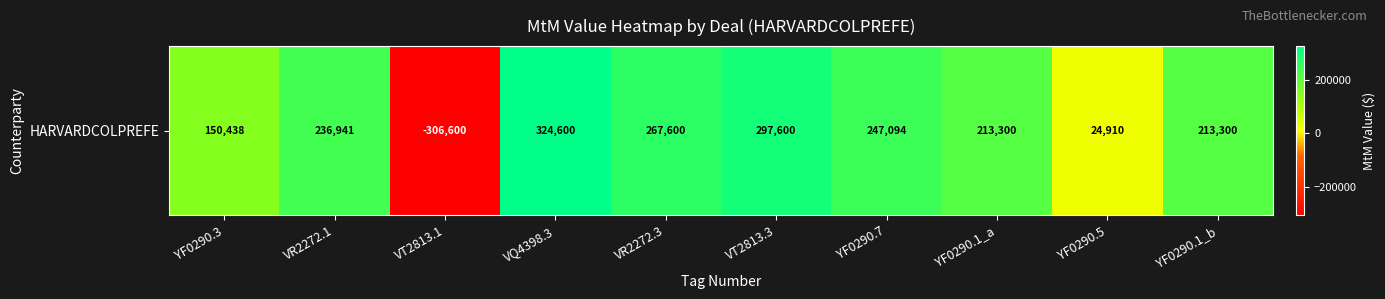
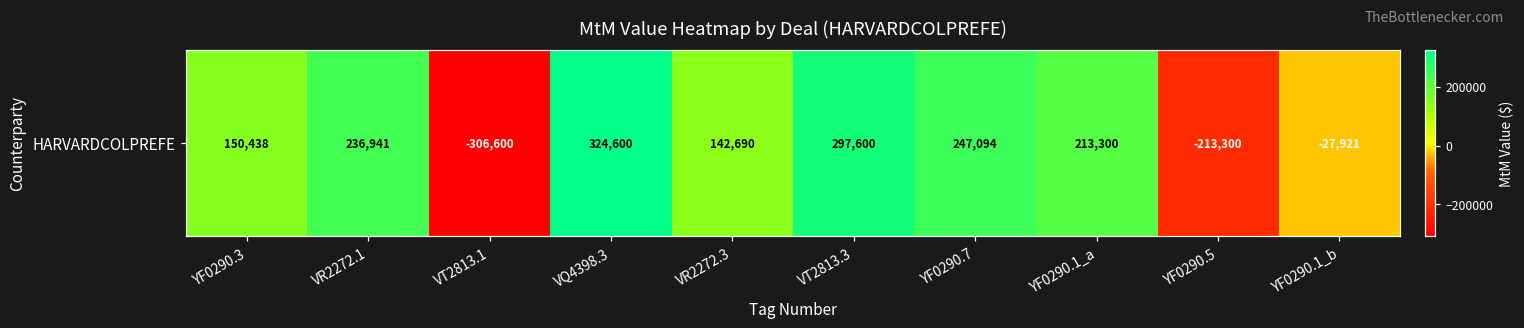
HARVARDCOLPREFE, VR2272.3: 267,600 -> 142,690
HARVARDCOLPREFE, YF0290.5: 24,910 -> -213,300
HARVARDCOLPREFE, YF0290.1_b: 213,300 -> -27,921
